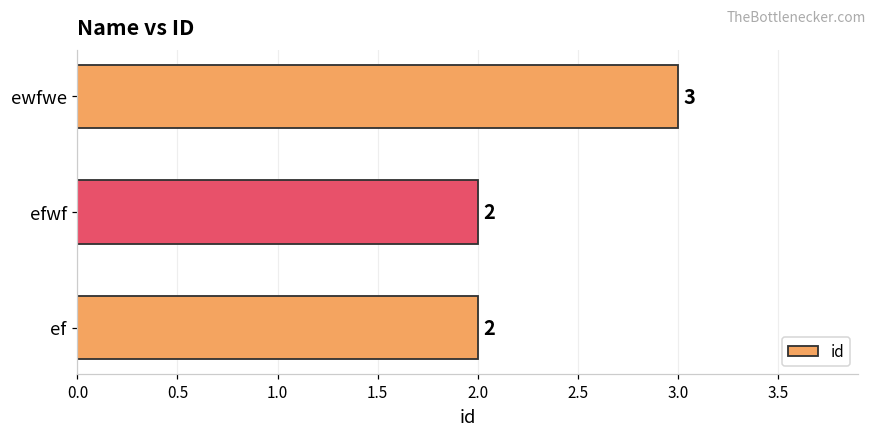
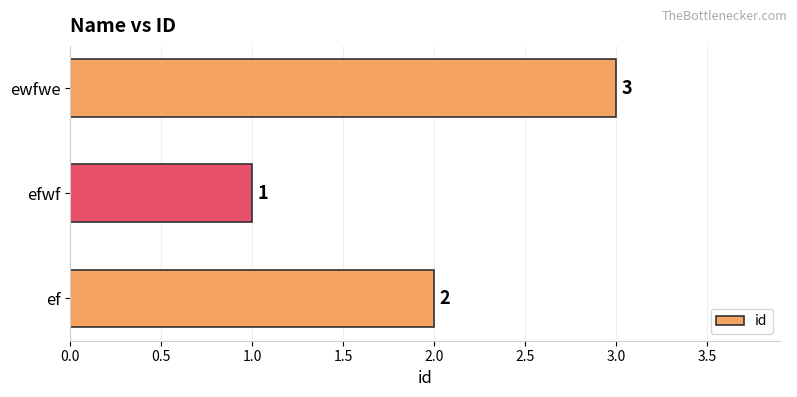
efwf: 2 -> 1
